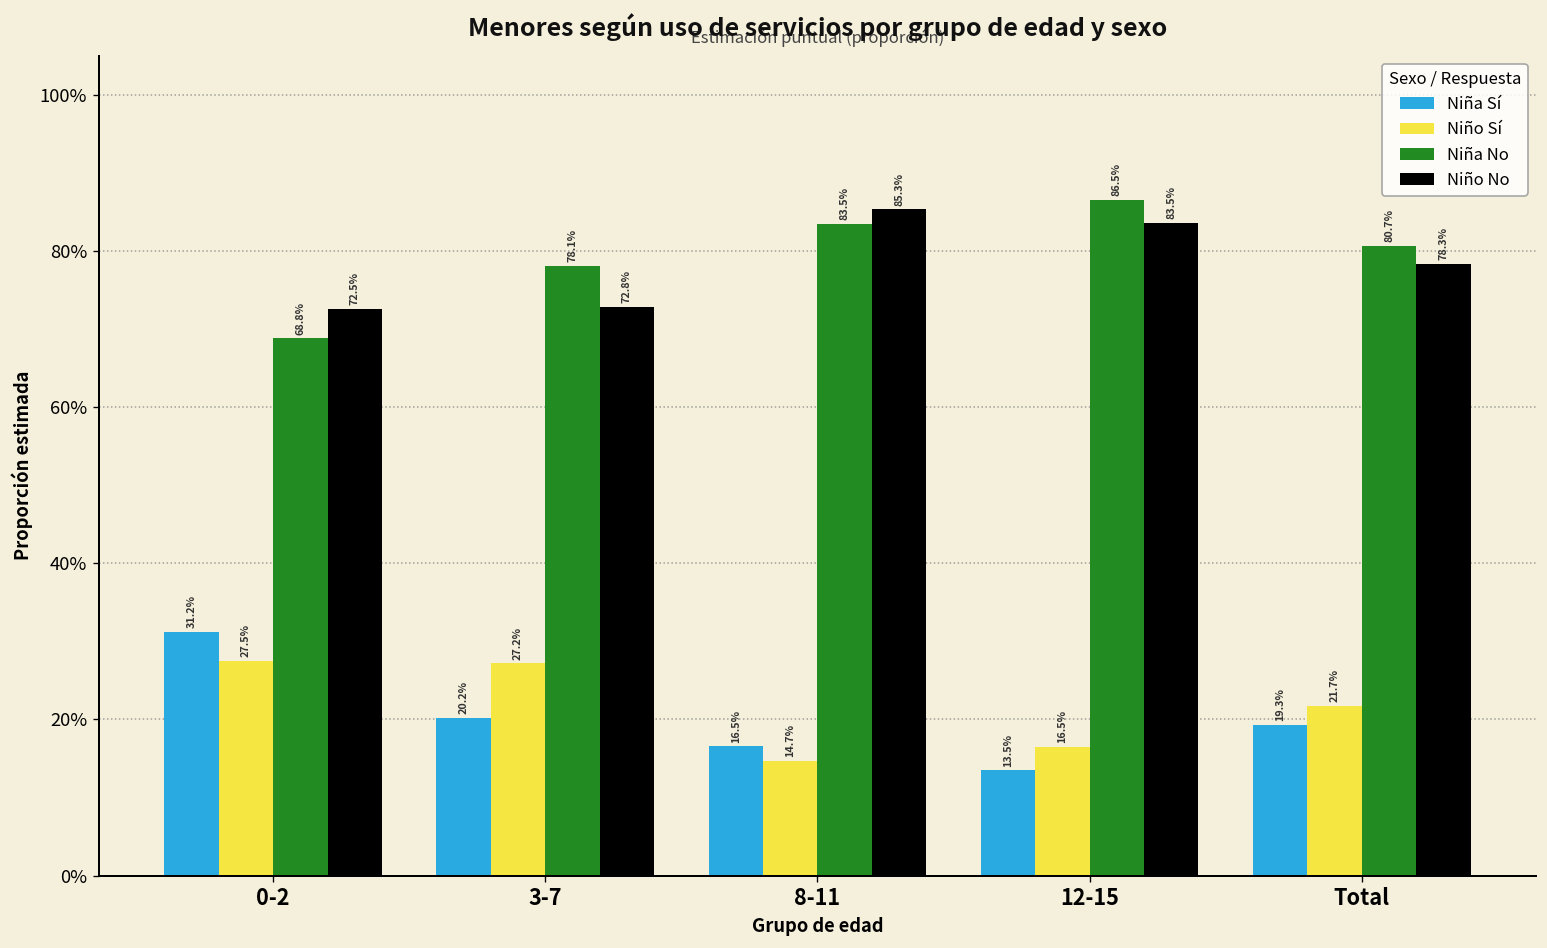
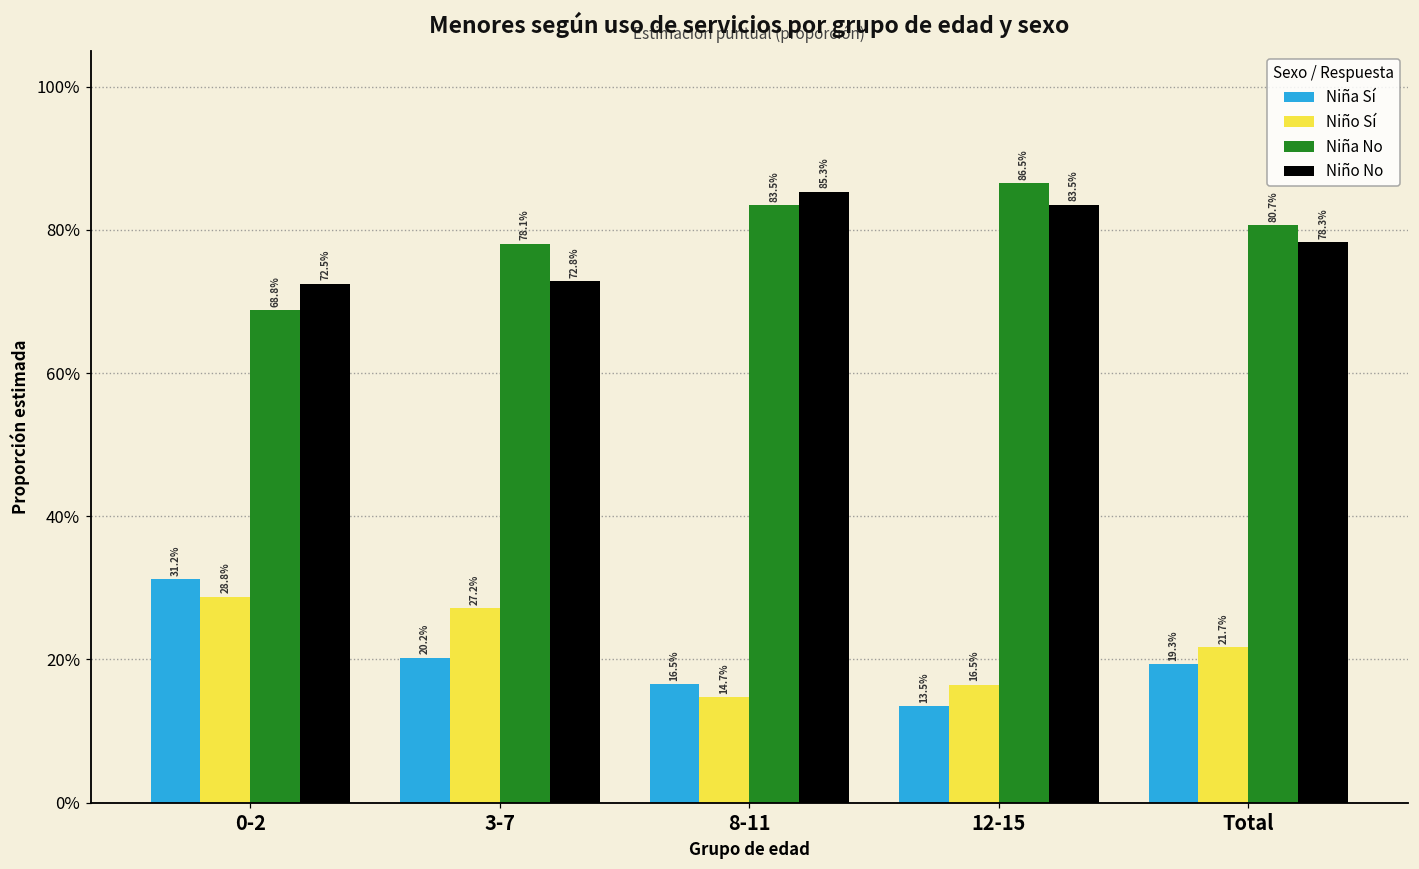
Niño Sí, 0-2: 27.5% -> 28.8%
